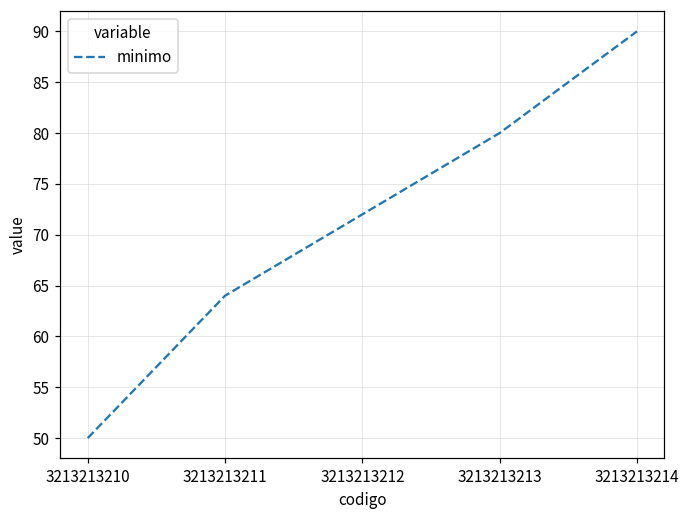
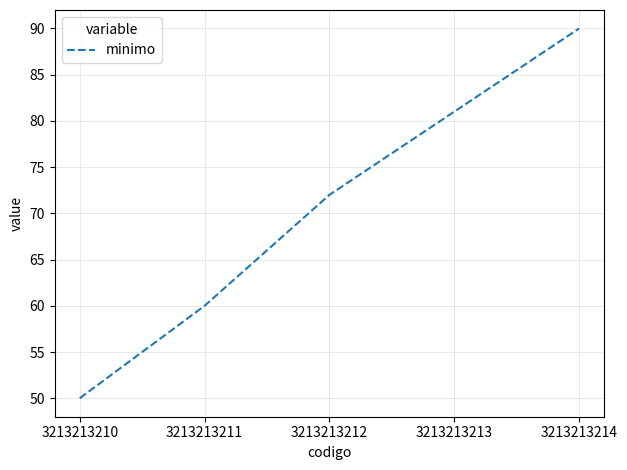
3213213211: 64 -> 60
3213213213: 80 -> 81
